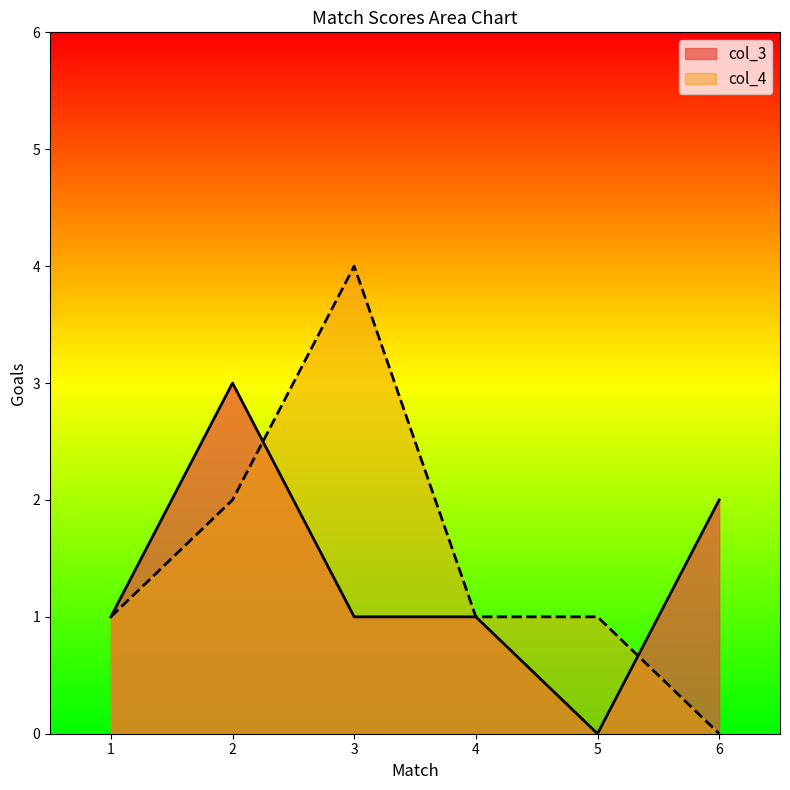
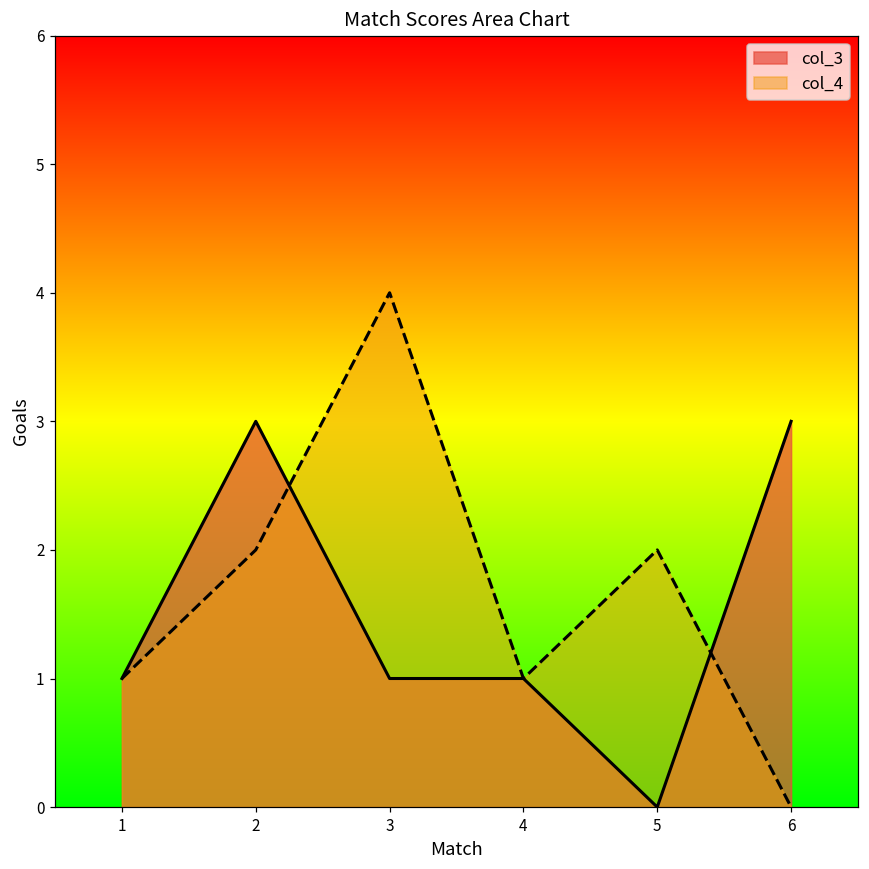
col_4, 5: 1 -> 2
col_3, 6: 2 -> 3
